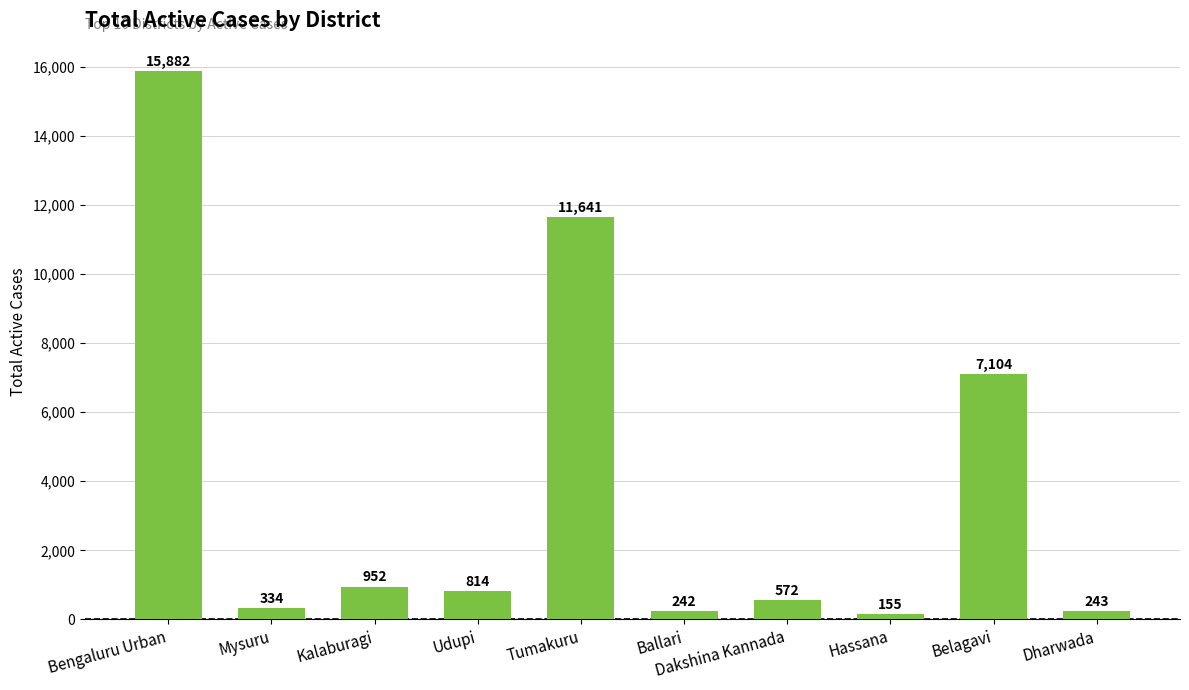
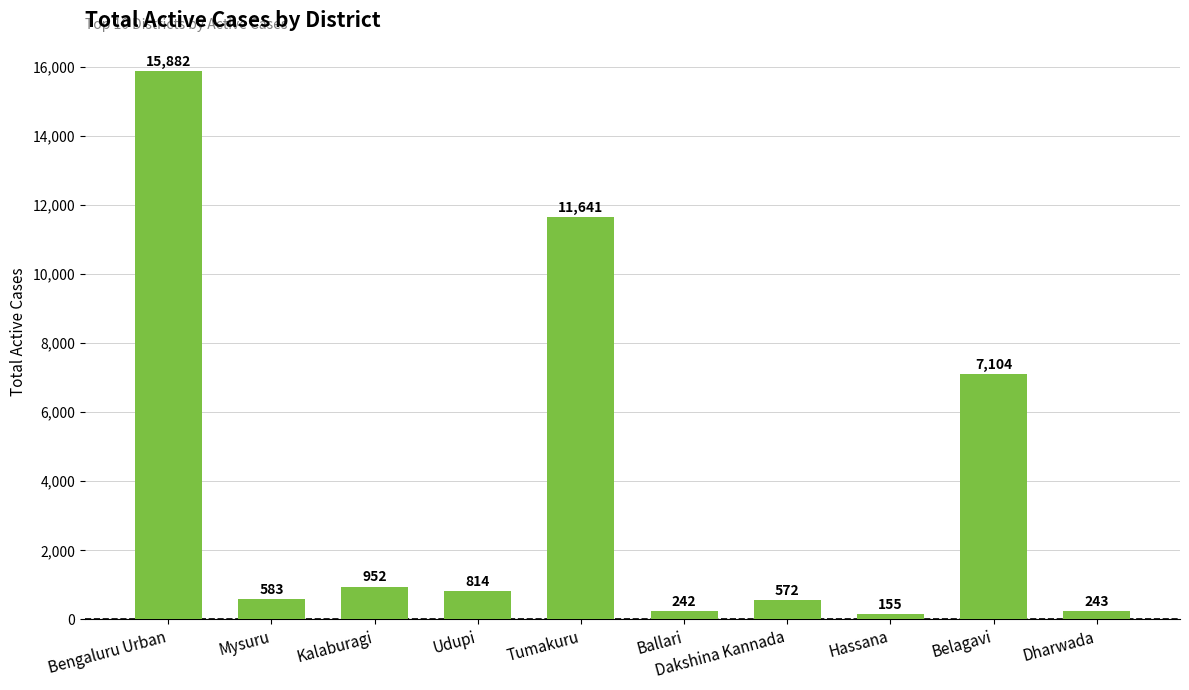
Mysuru: 334 -> 583
